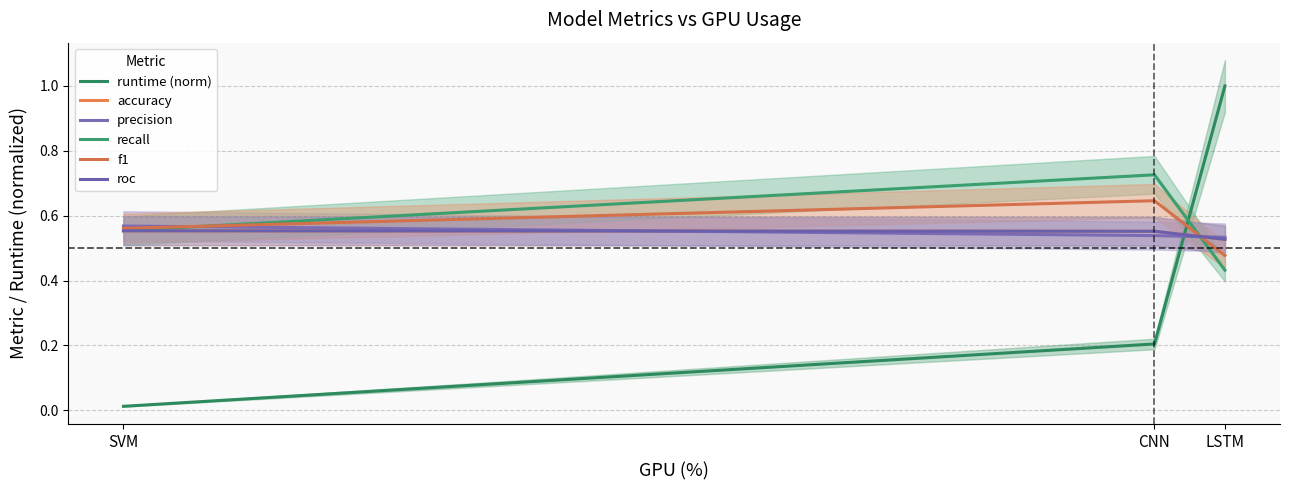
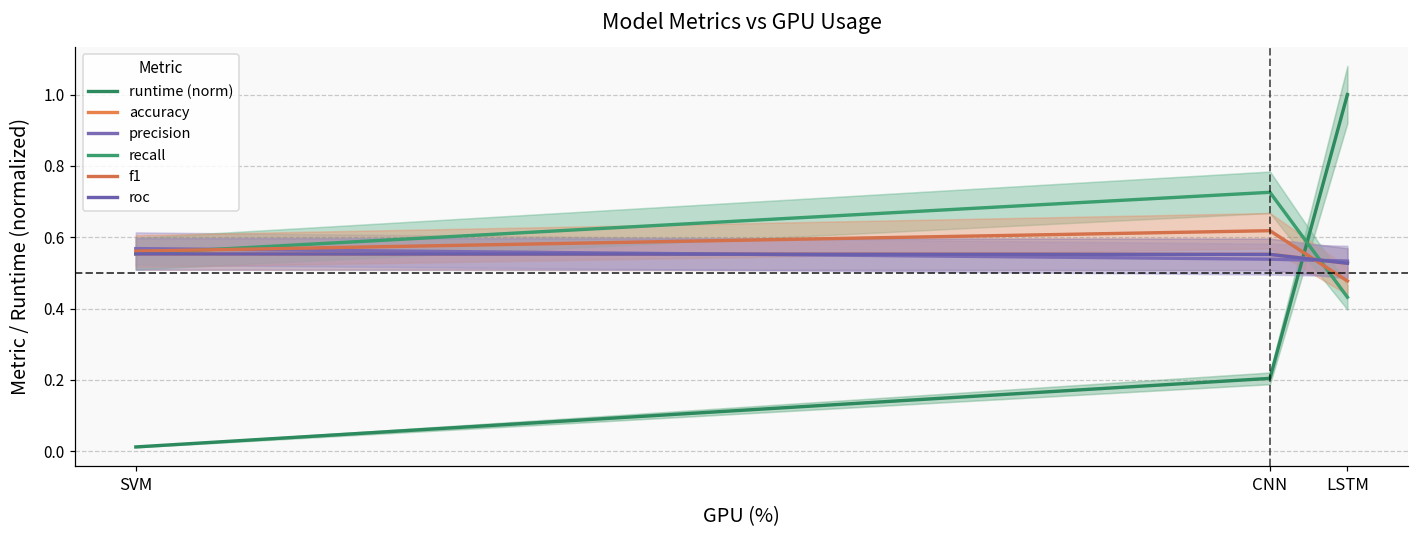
f1, CNN: 0.65 -> 0.62
